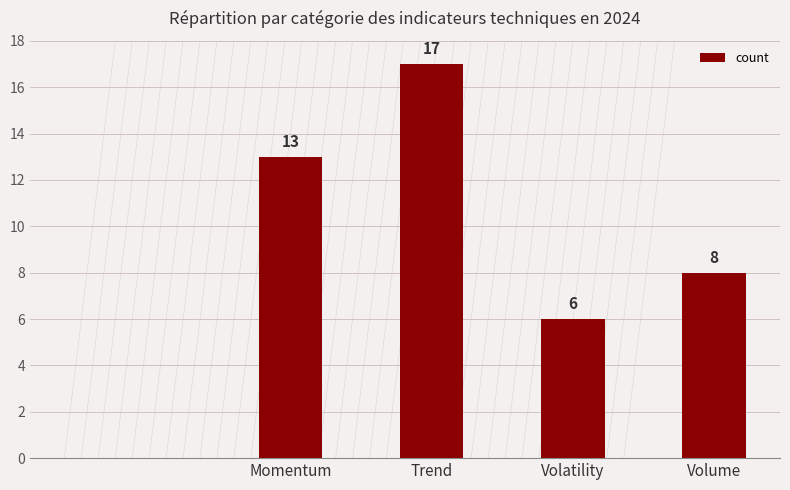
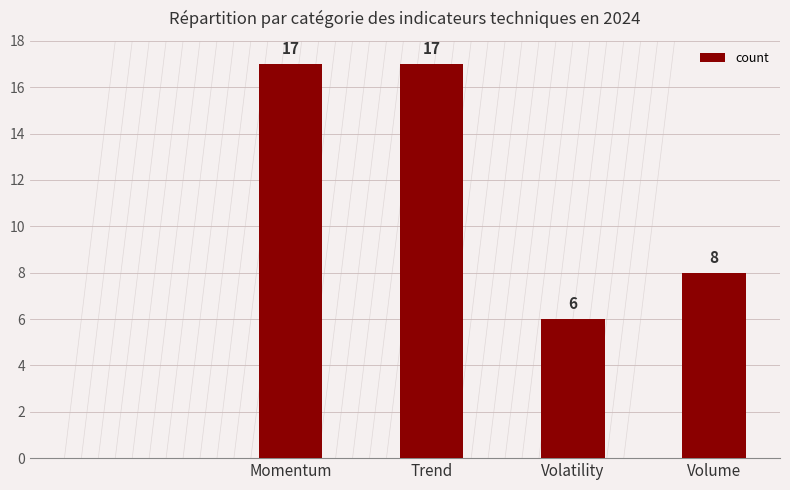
count, Momentum: 13 -> 17
